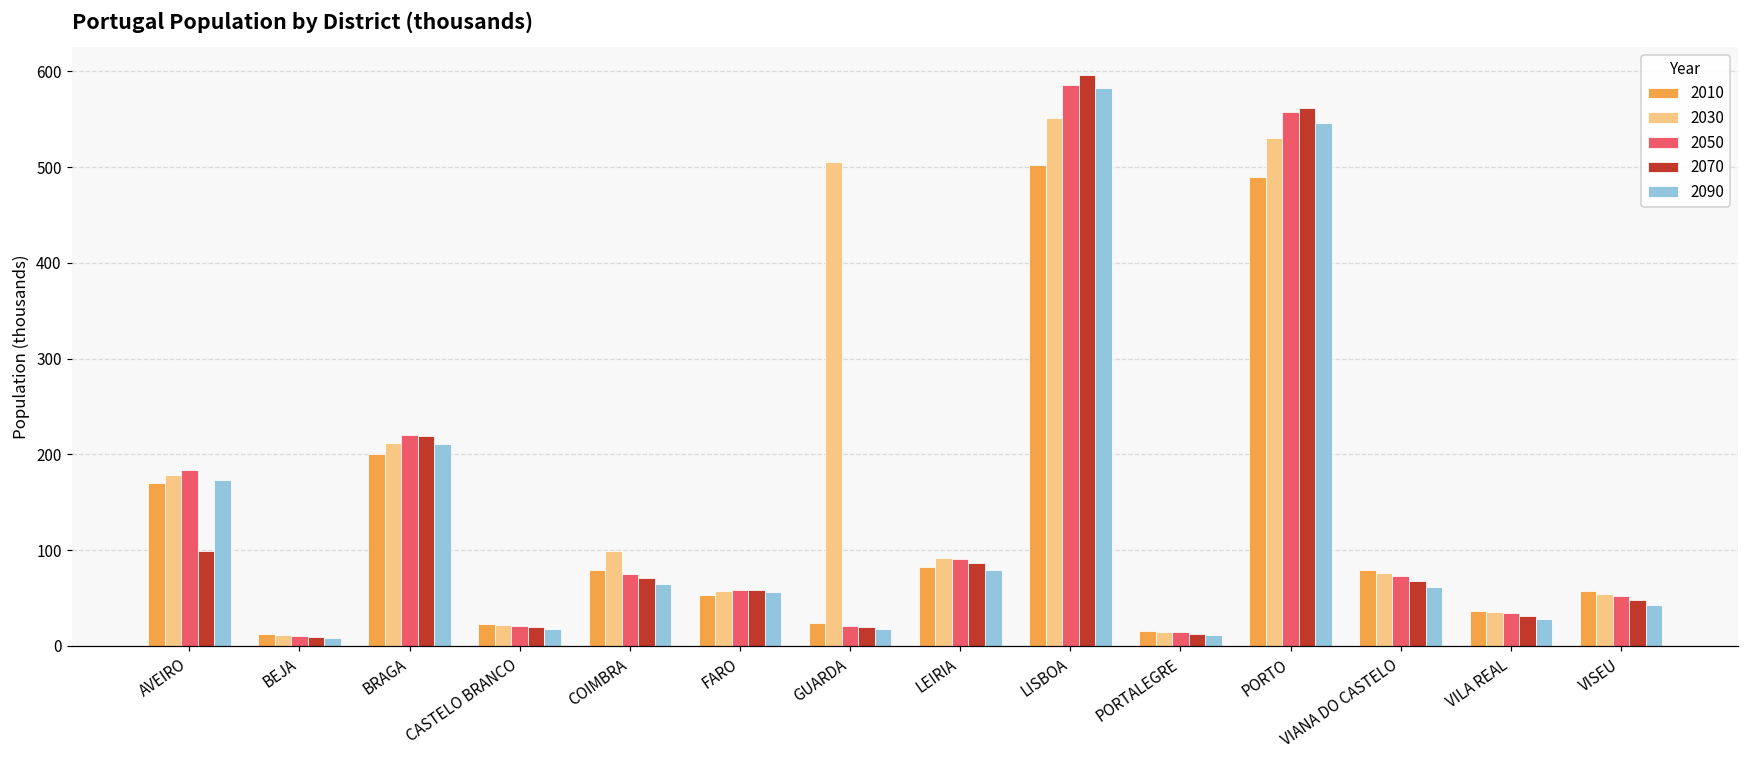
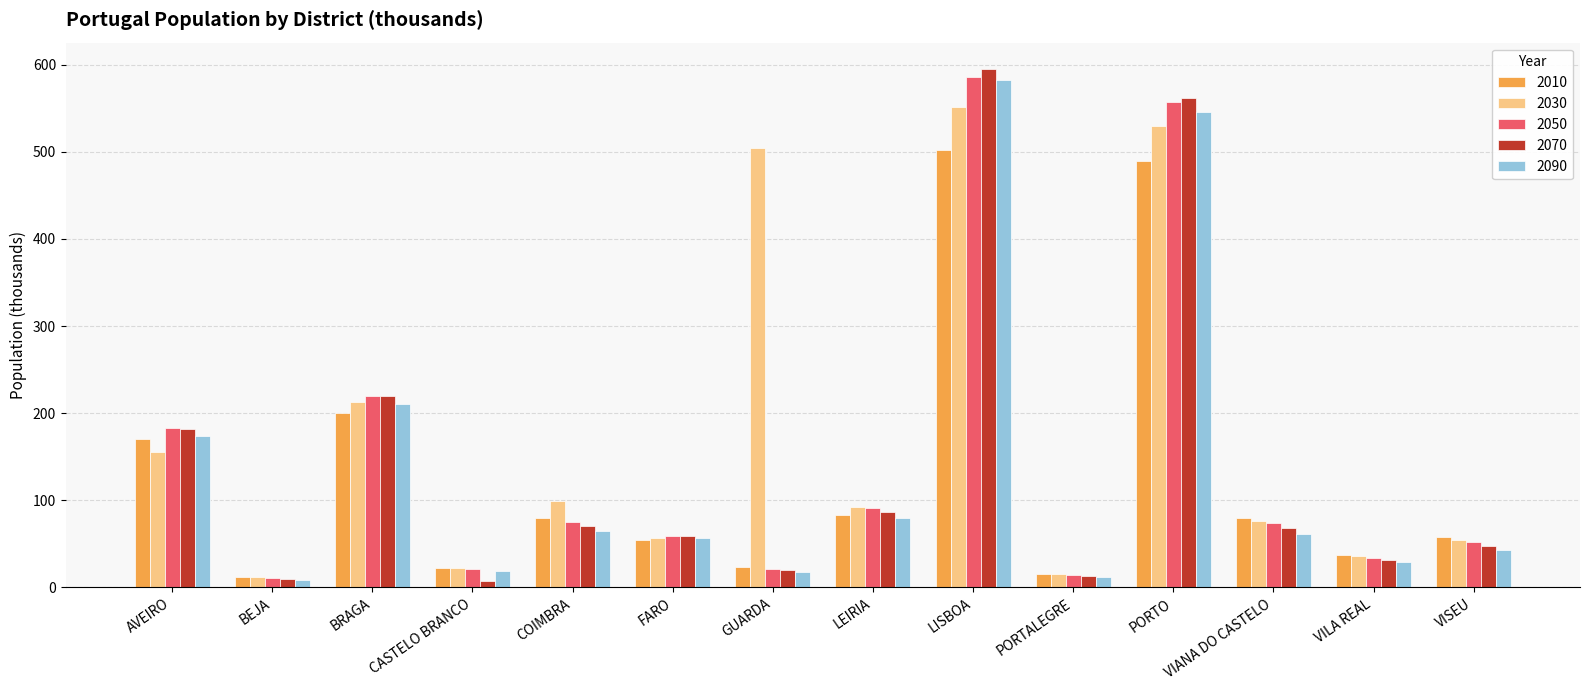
2030, AVEIRO: 180 -> 160
2070, AVEIRO: 100 -> 180
2070, CASTELO BRANCO: 20 -> 10
